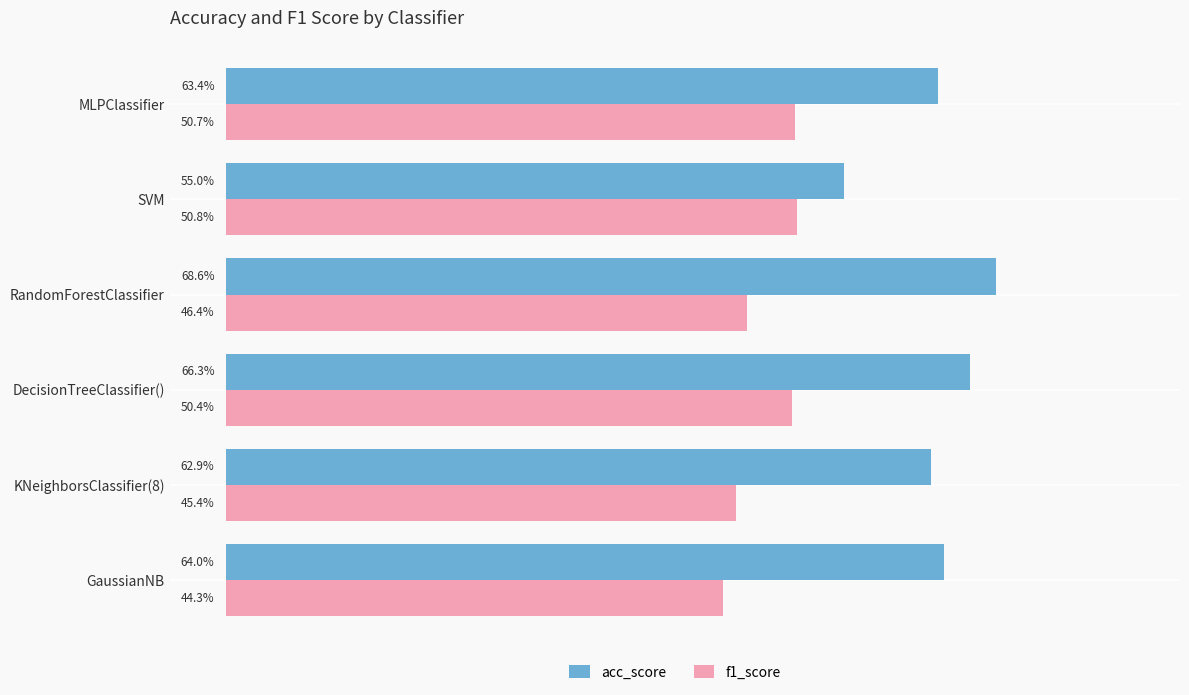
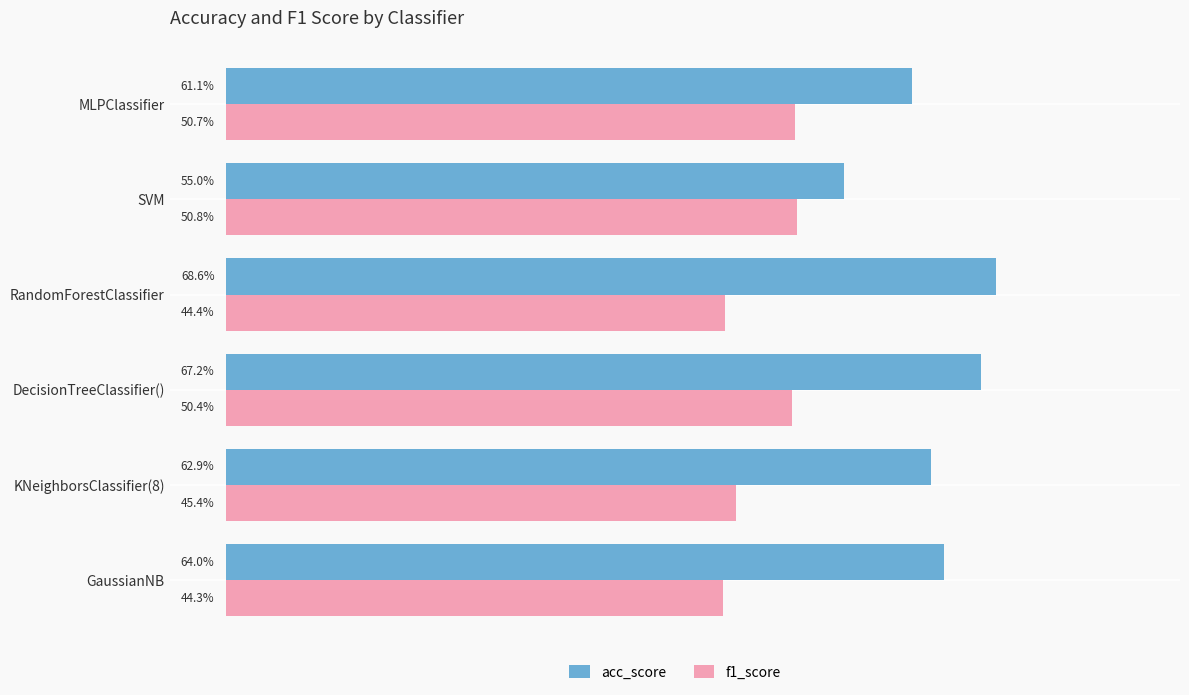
acc_score, MLPClassifier: 63.4% -> 61.1%
f1_score, RandomForestClassifier: 46.4% -> 44.4%
acc_score, DecisionTreeClassifier(): 66.3% -> 67.2%
